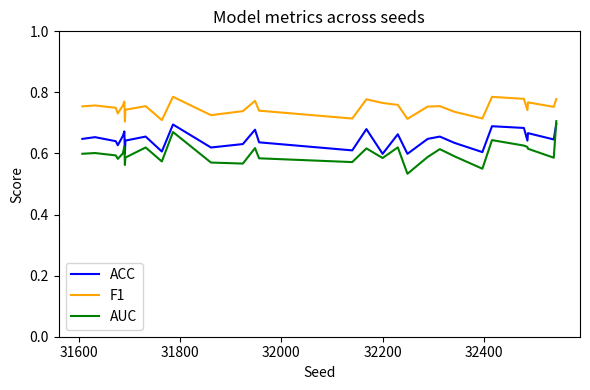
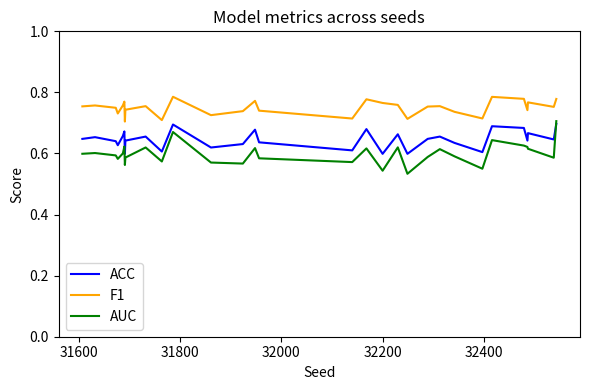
AUC, 32200: 0.59 -> 0.54
